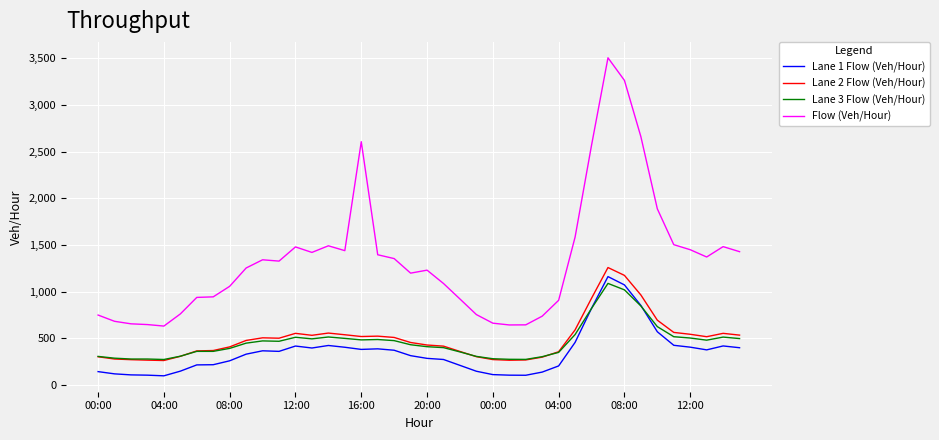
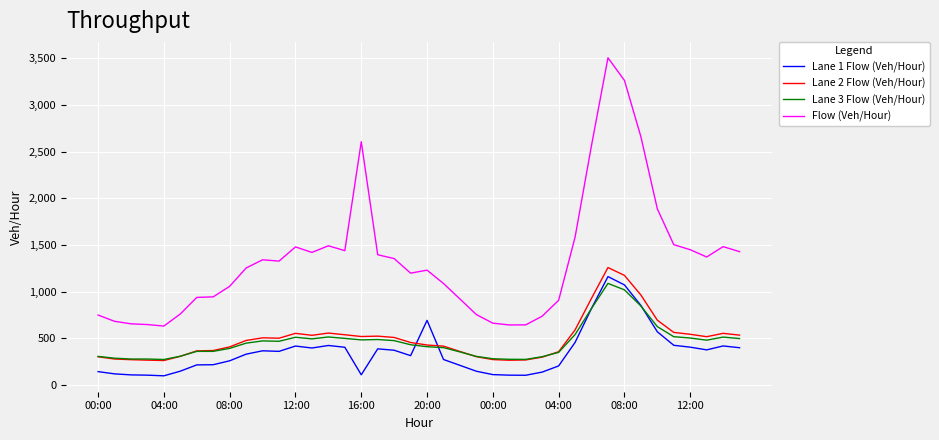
Lane 1 Flow (Veh/Hour), 16:00: 400 -> 100
Lane 1 Flow (Veh/Hour), 20:00: 300 -> 700
